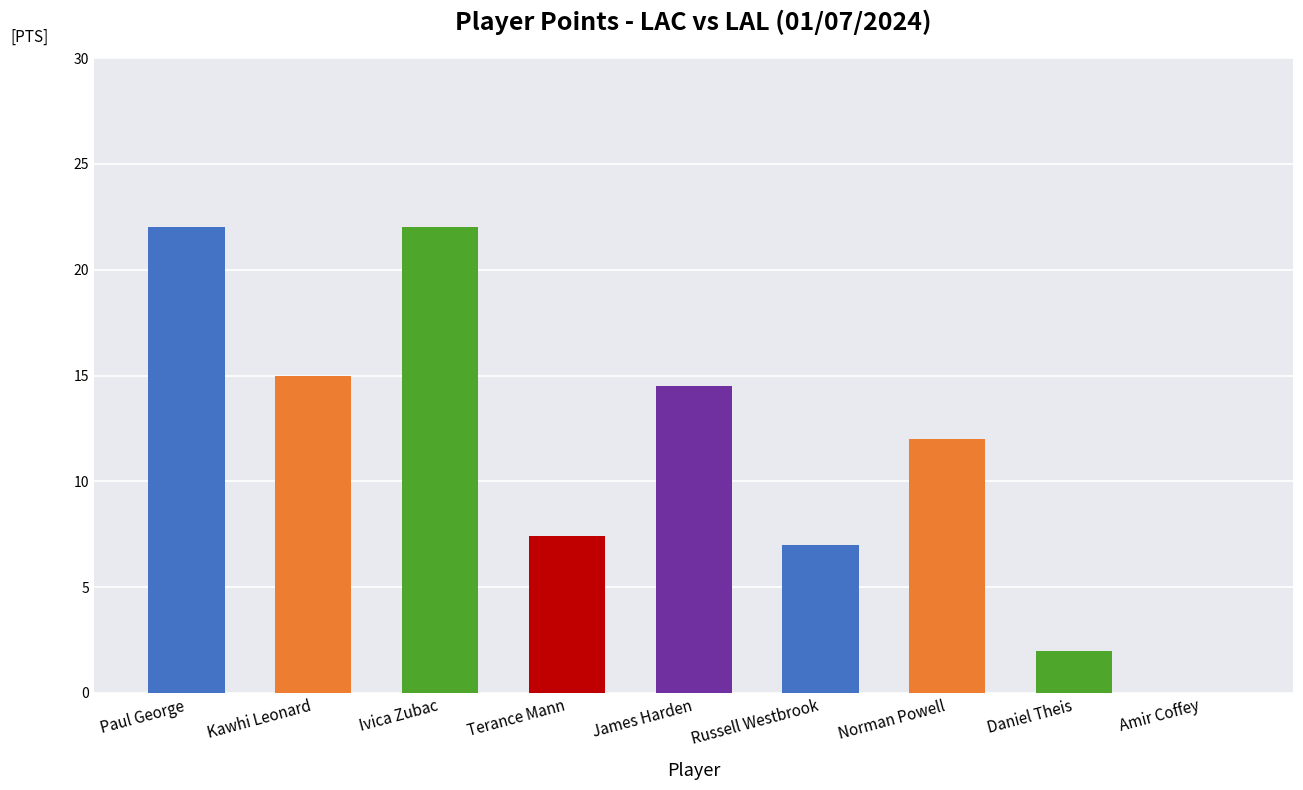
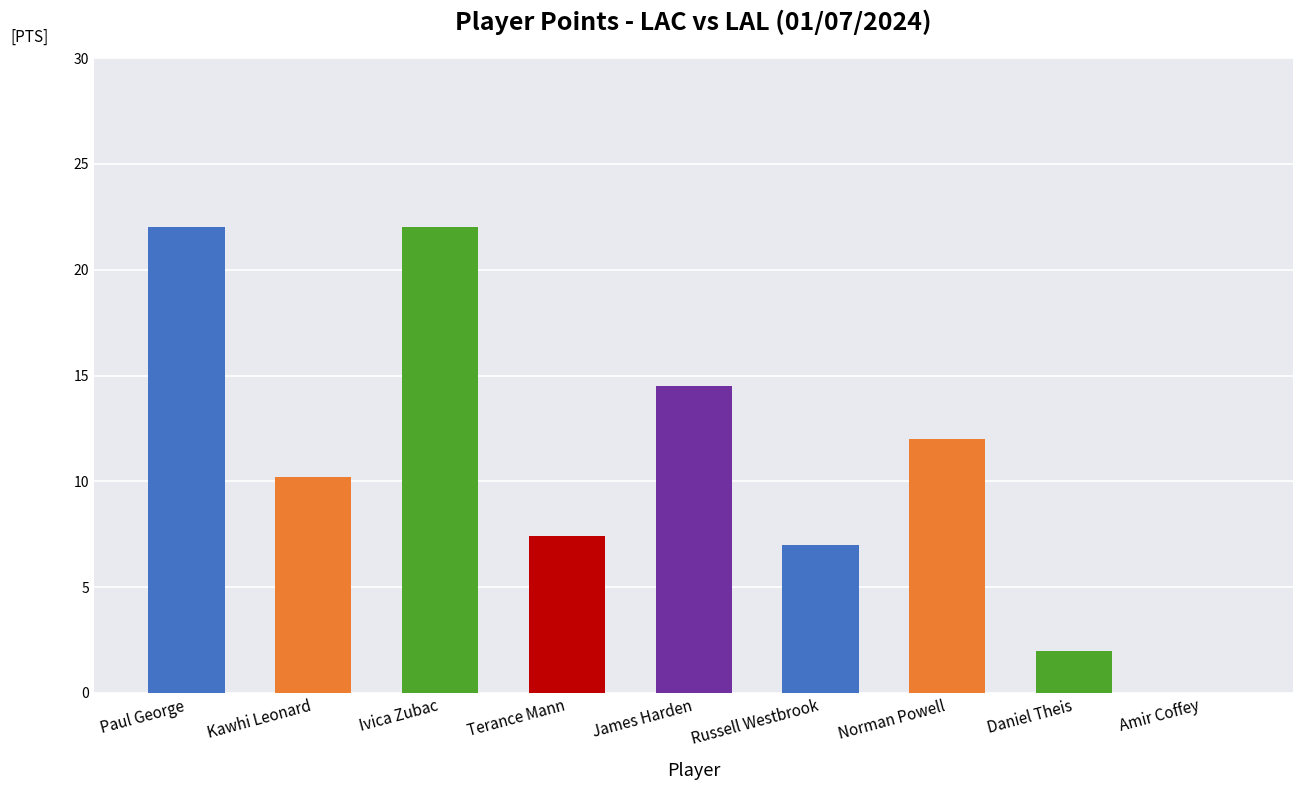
Kawhi Leonard: 15.0 -> 10.2
